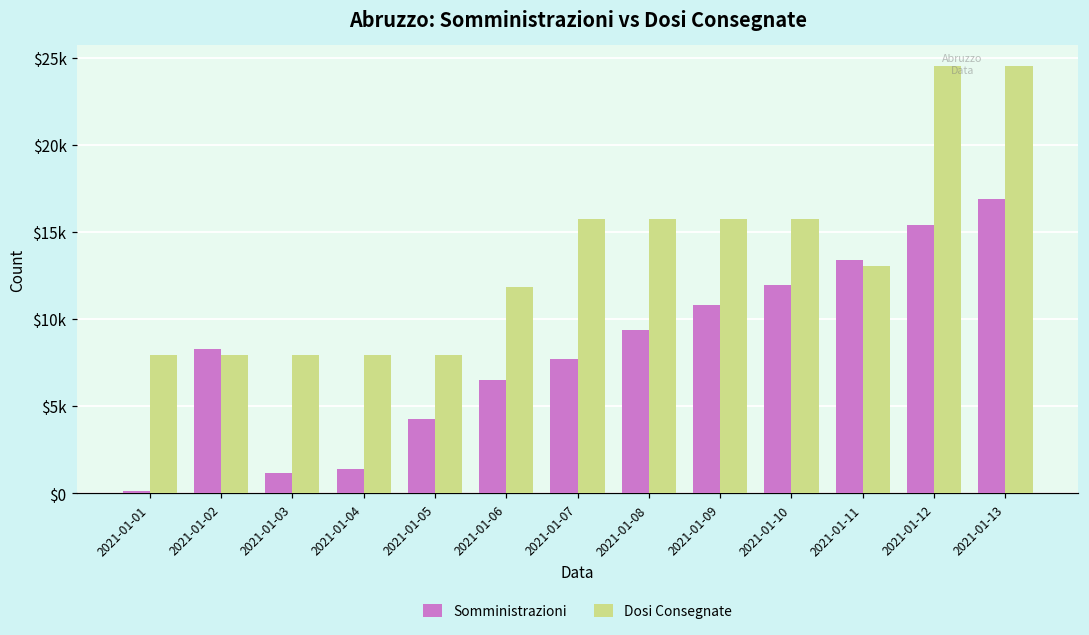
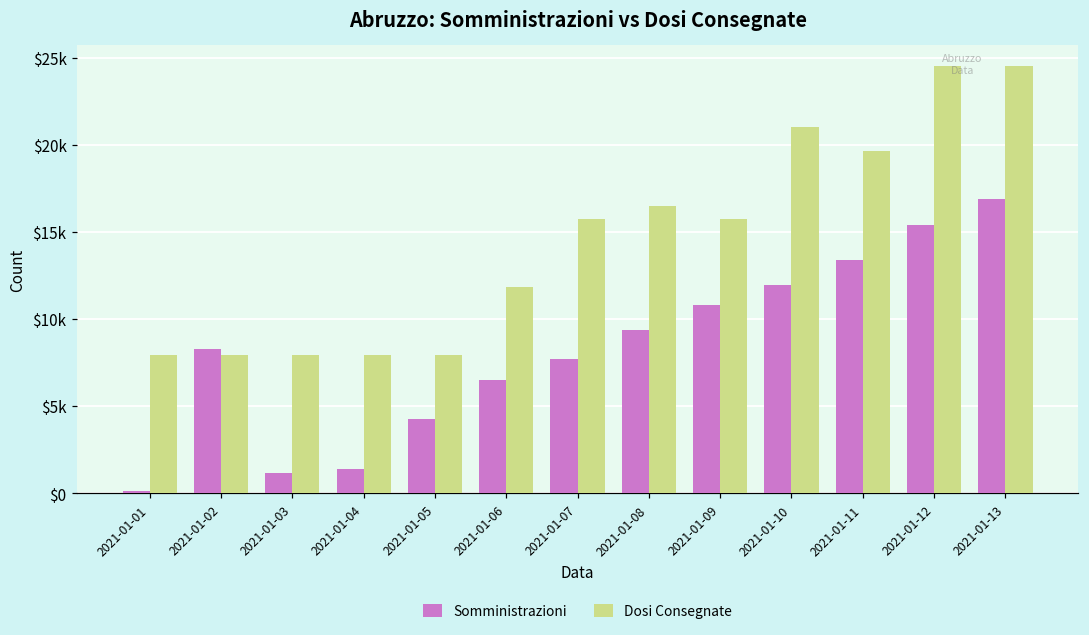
Dosi Consegnate, 2021-01-08: $15700 -> $16500
Dosi Consegnate, 2021-01-10: $15700 -> $21000
Dosi Consegnate, 2021-01-11: $13100 -> $19600
